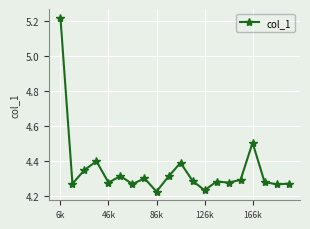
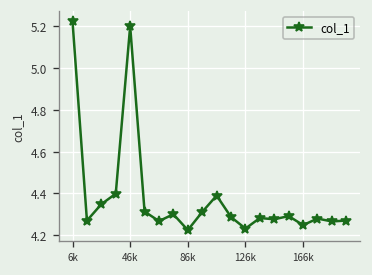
46k: 4.28 -> 5.20
166k: 4.50 -> 4.25
